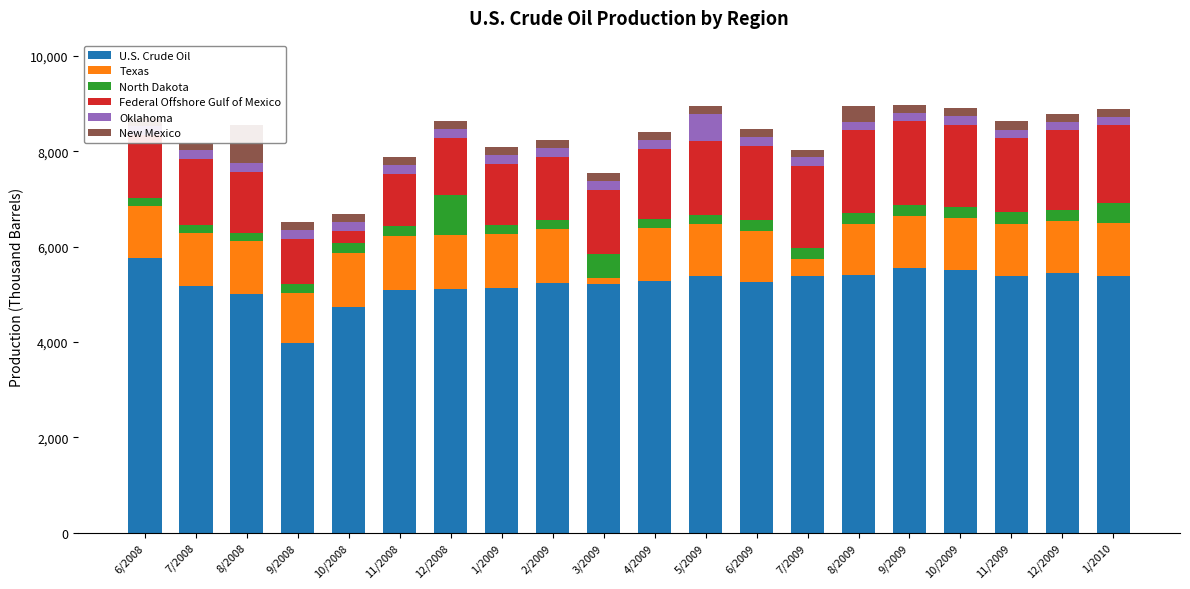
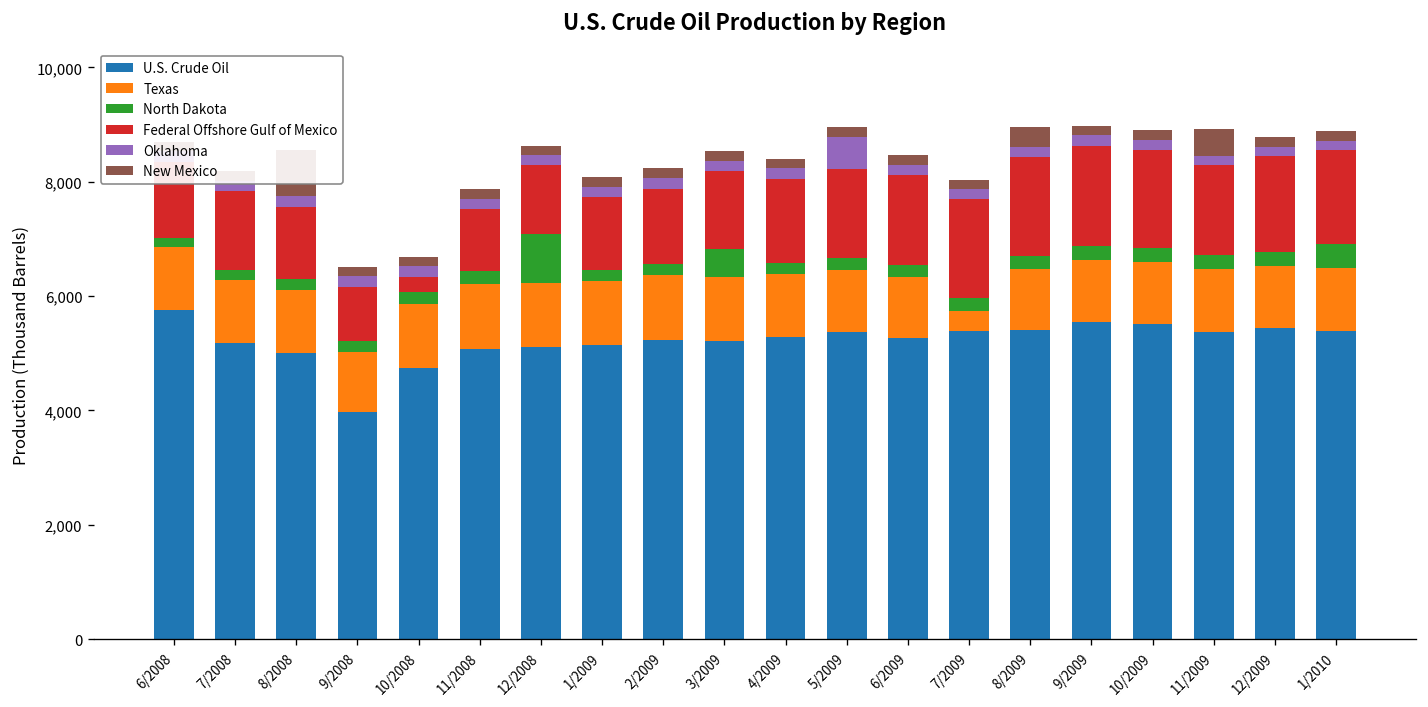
Texas, 3/2009: 100 -> 1,100
New Mexico, 11/2009: 200 -> 500
